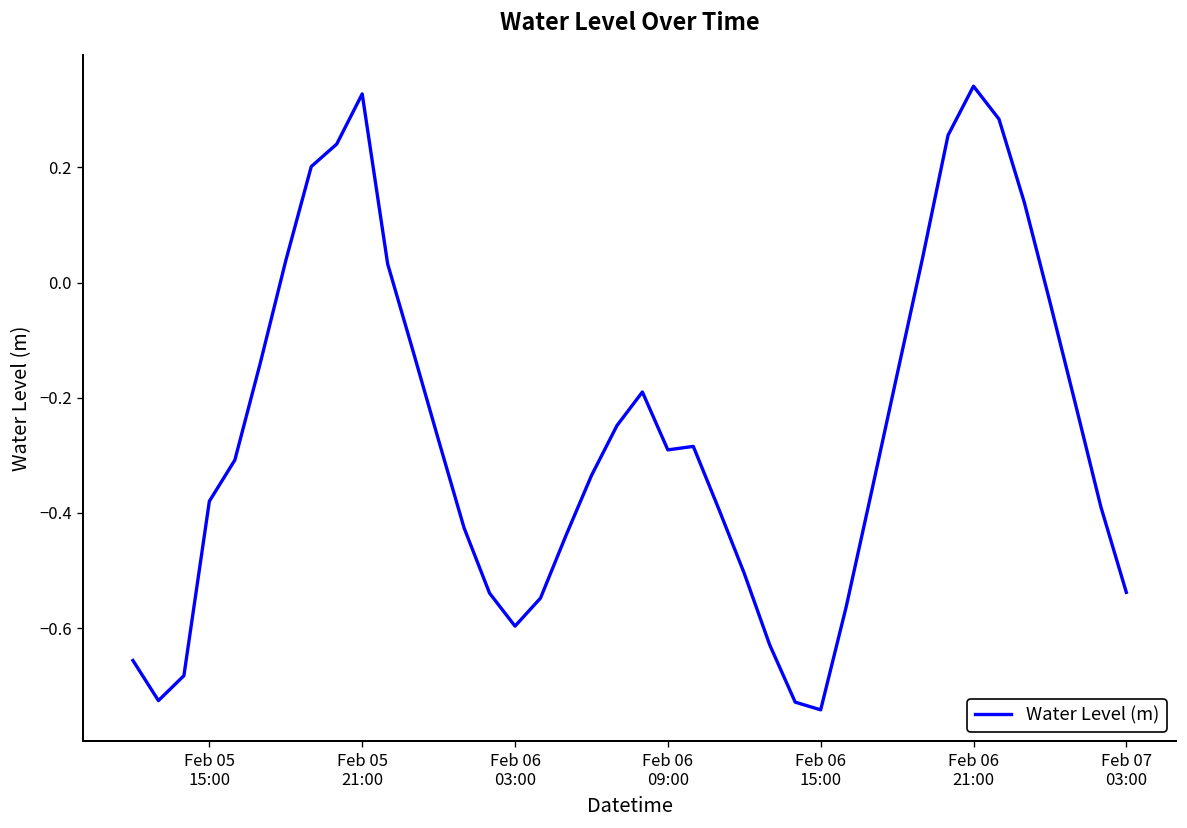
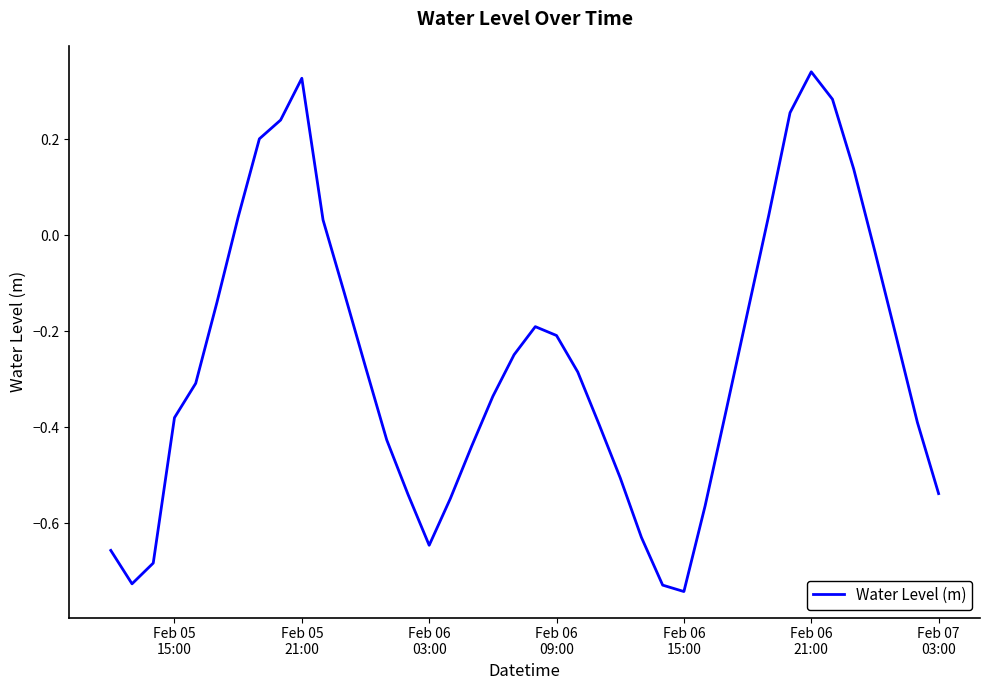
Feb 06 03:00: -0.60 -> -0.65
Feb 06 09:00: -0.29 -> -0.21
